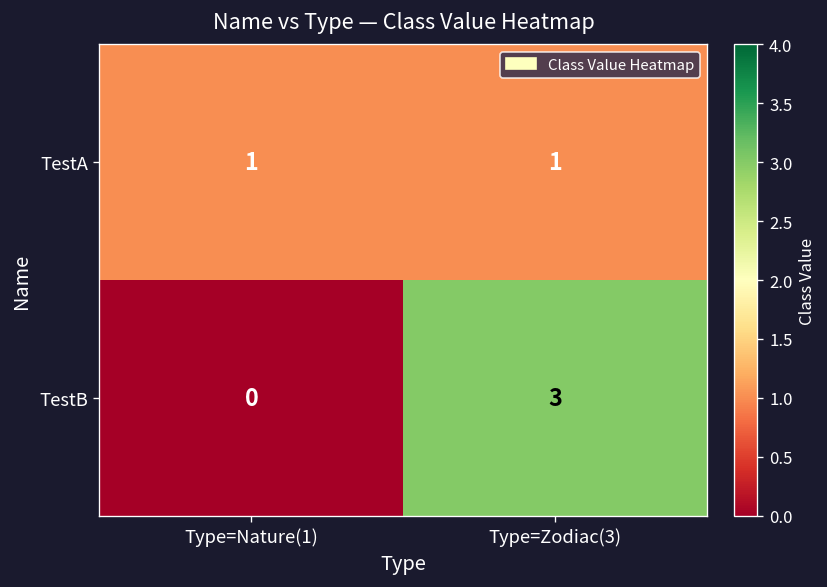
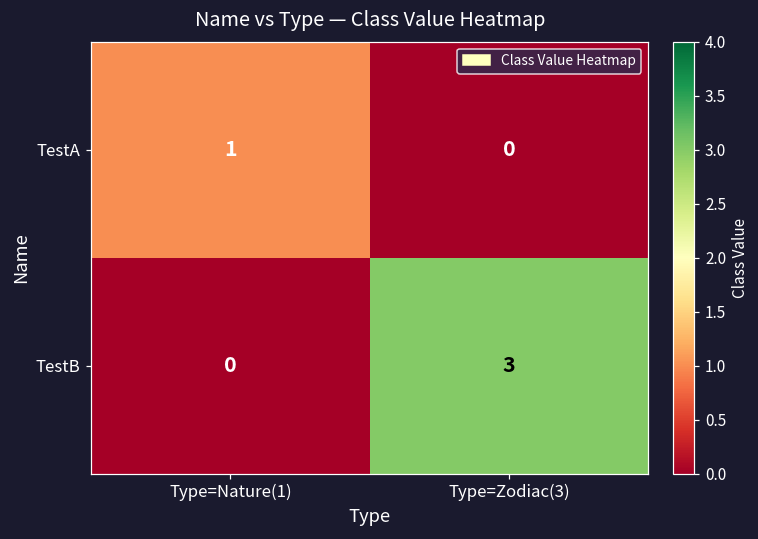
TestA, Type=Zodiac(3): 1 -> 0
